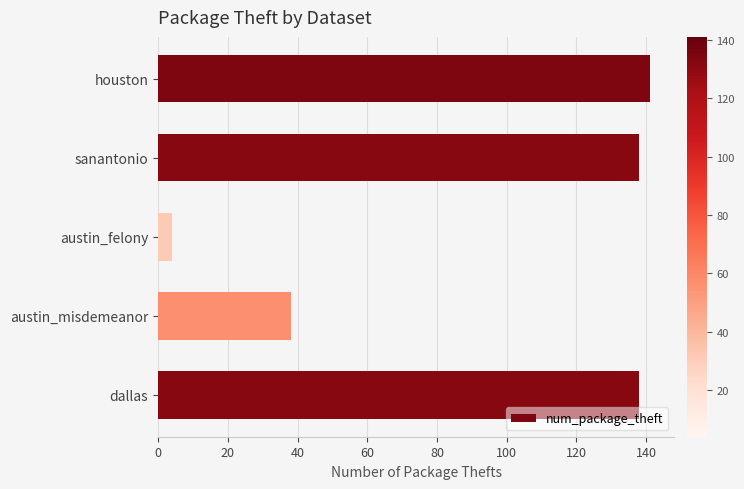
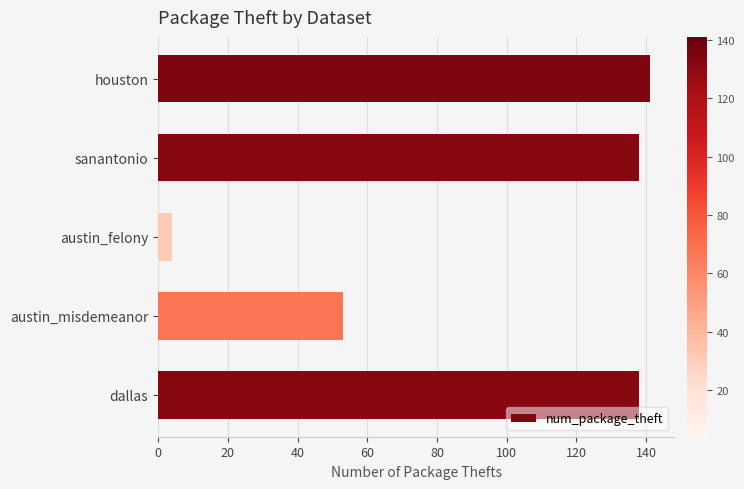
austin_misdemeanor: 38 -> 53
